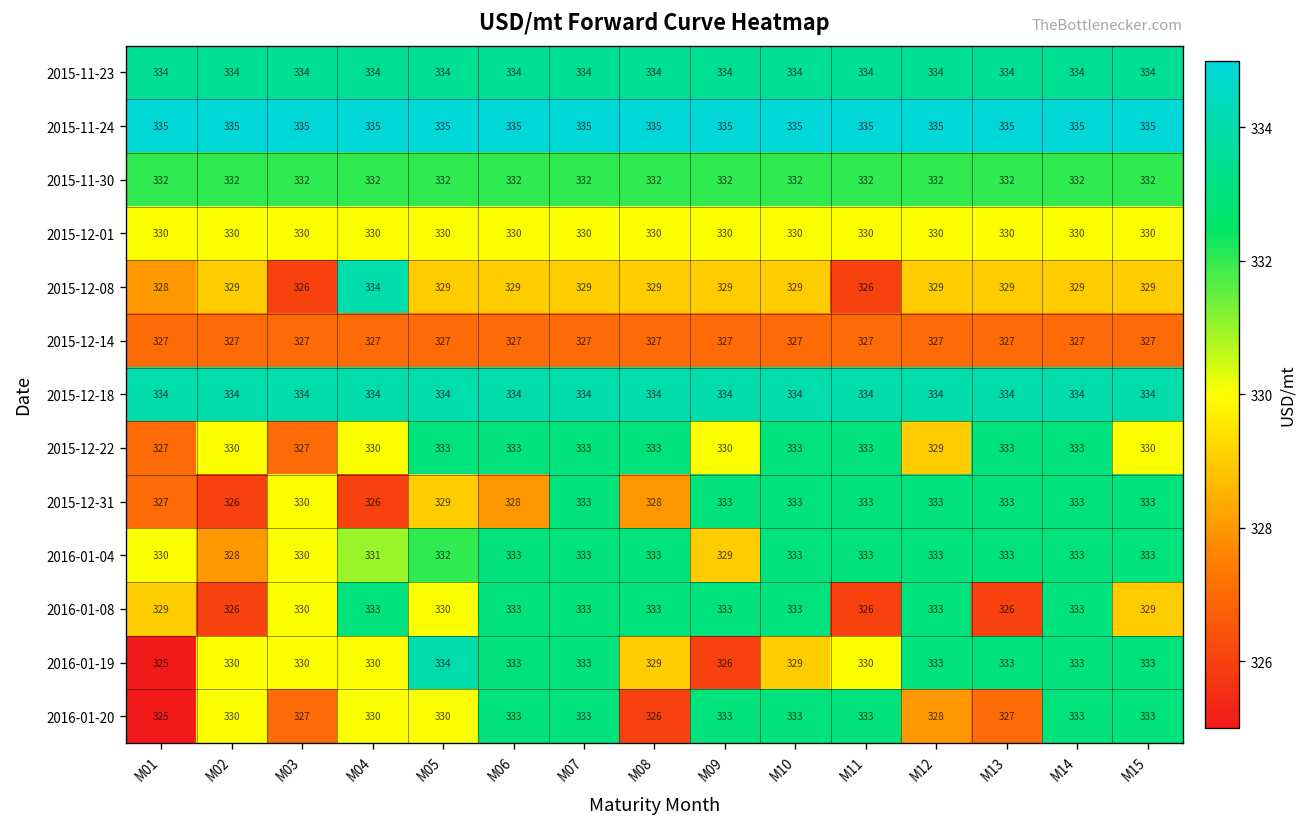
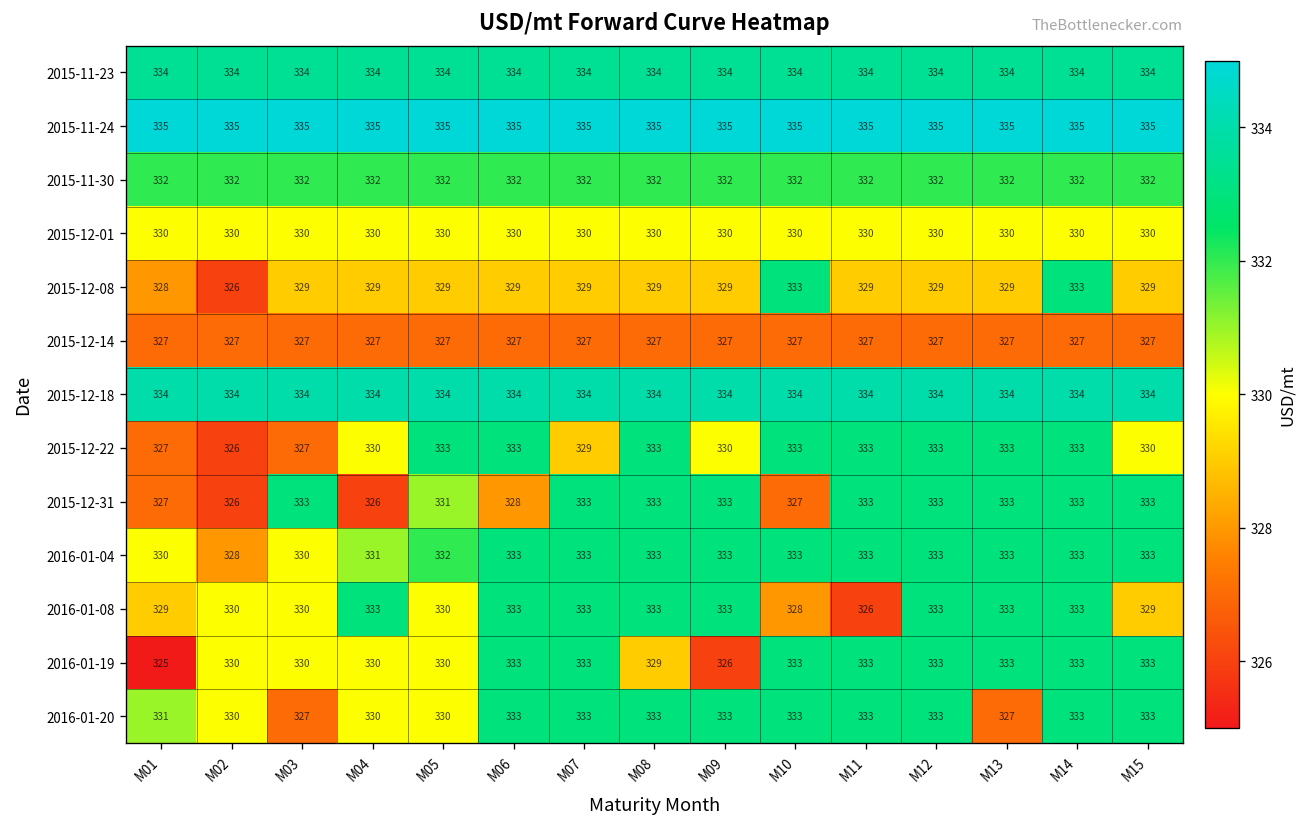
2015-12-08, M02: 329 -> 326
2015-12-08, M03: 326 -> 329
2015-12-08, M04: 334 -> 329
2015-12-08, M10: 329 -> 333
2015-12-08, M11: 326 -> 329
2015-12-08, M14: 329 -> 333
2015-12-22, M02: 330 -> 326
2015-12-22, M07: 333 -> 329
2015-12-22, M12: 329 -> 333
2015-12-31, M03: 330 -> 333
2015-12-31, M05: 329 -> 331
2015-12-31, M08: 328 -> 333
2015-12-31, M10: 333 -> 327
2016-01-04, M09: 329 -> 333
2016-01-08, M02: 326 -> 330
2016-01-08, M10: 333 -> 328
2016-01-08, M13: 326 -> 333
2016-01-19, M05: 334 -> 330
2016-01-19, M10: 329 -> 333
2016-01-19, M11: 330 -> 333
2016-01-20, M01: 325 -> 331
2016-01-20, M08: 326 -> 333
2016-01-20, M12: 328 -> 333
